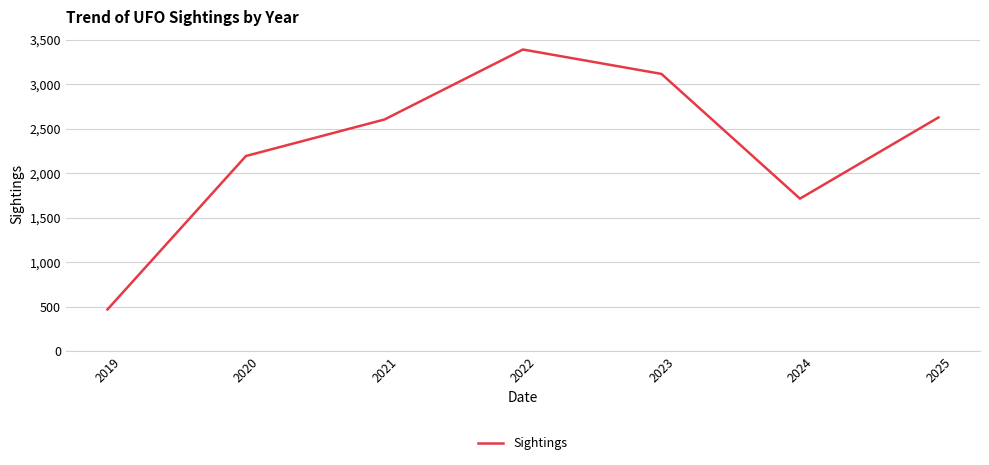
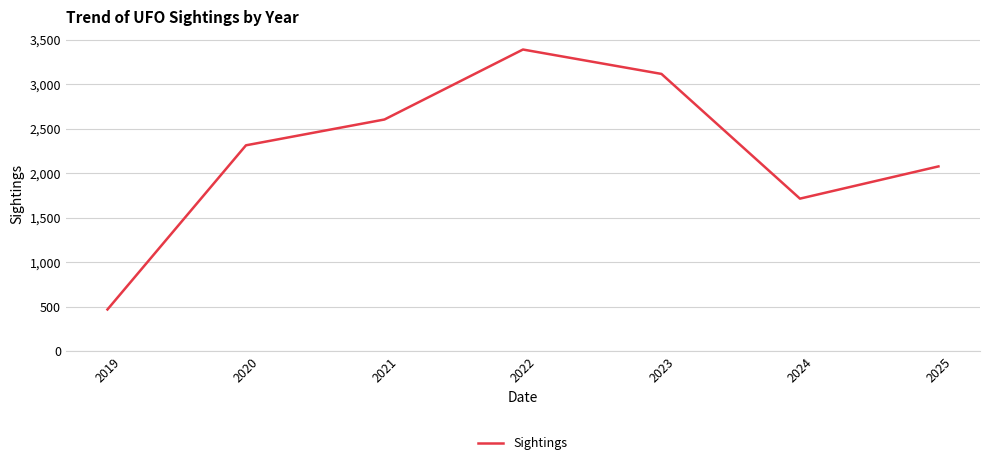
2020: 2,200 -> 2,300
2025: 2,600 -> 2,100
